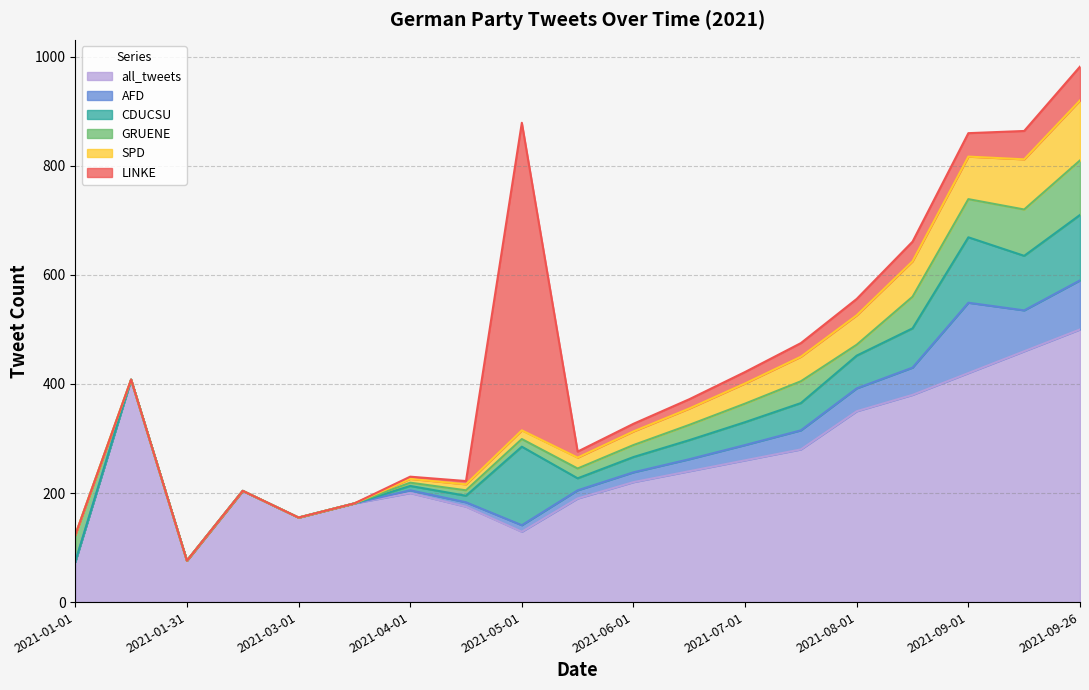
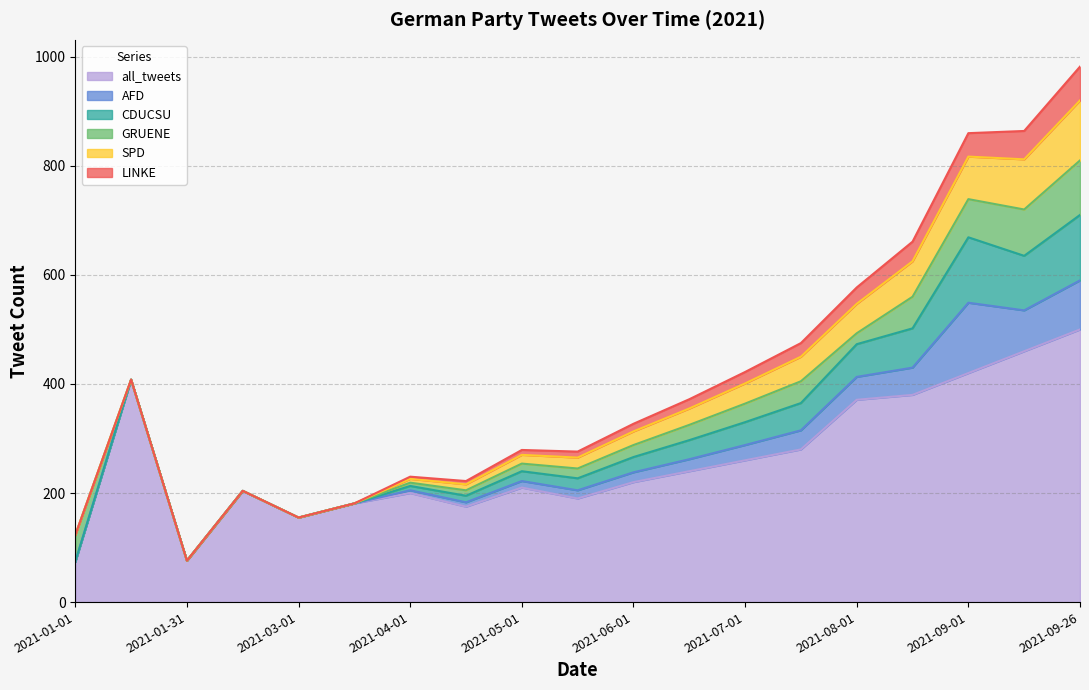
all_tweets, 2021-05-01: 130 -> 210
CDUCSU, 2021-05-01: 140 -> 20
LINKE, 2021-05-01: 560 -> 10
all_tweets, 2021-08-01: 350 -> 370
